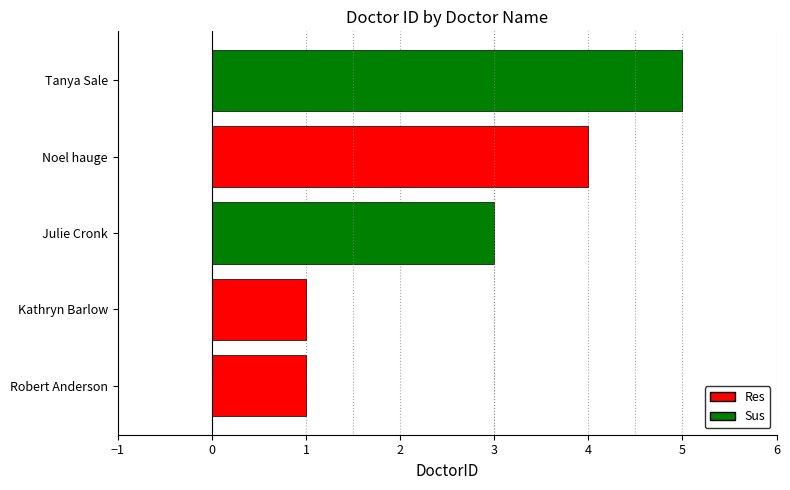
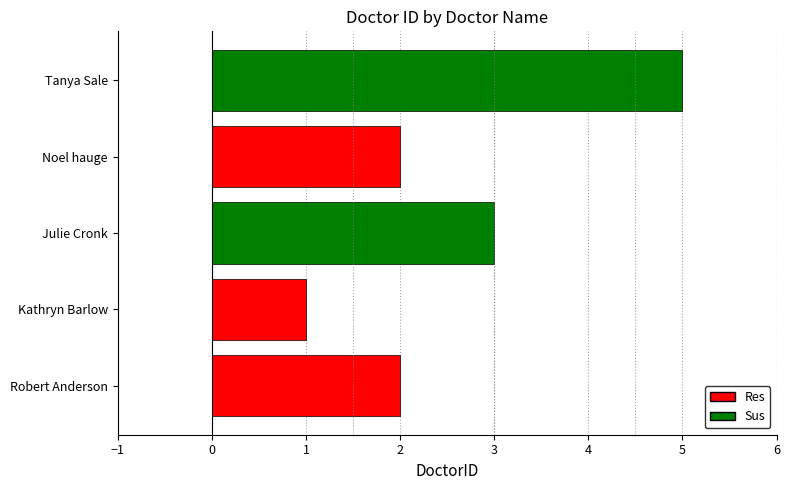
Noel hauge: 4 -> 2
Robert Anderson: 1 -> 2
